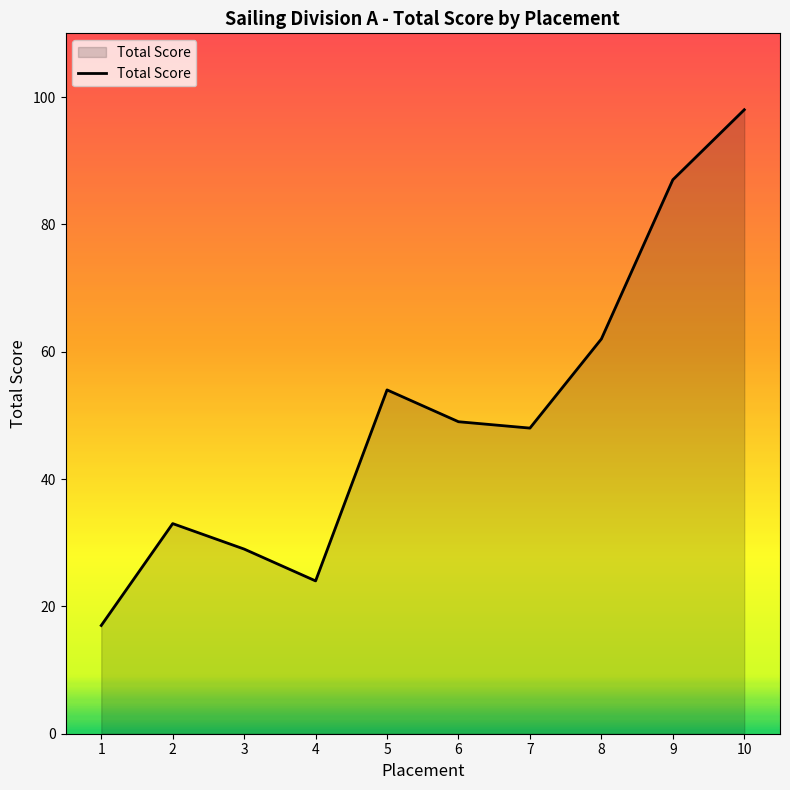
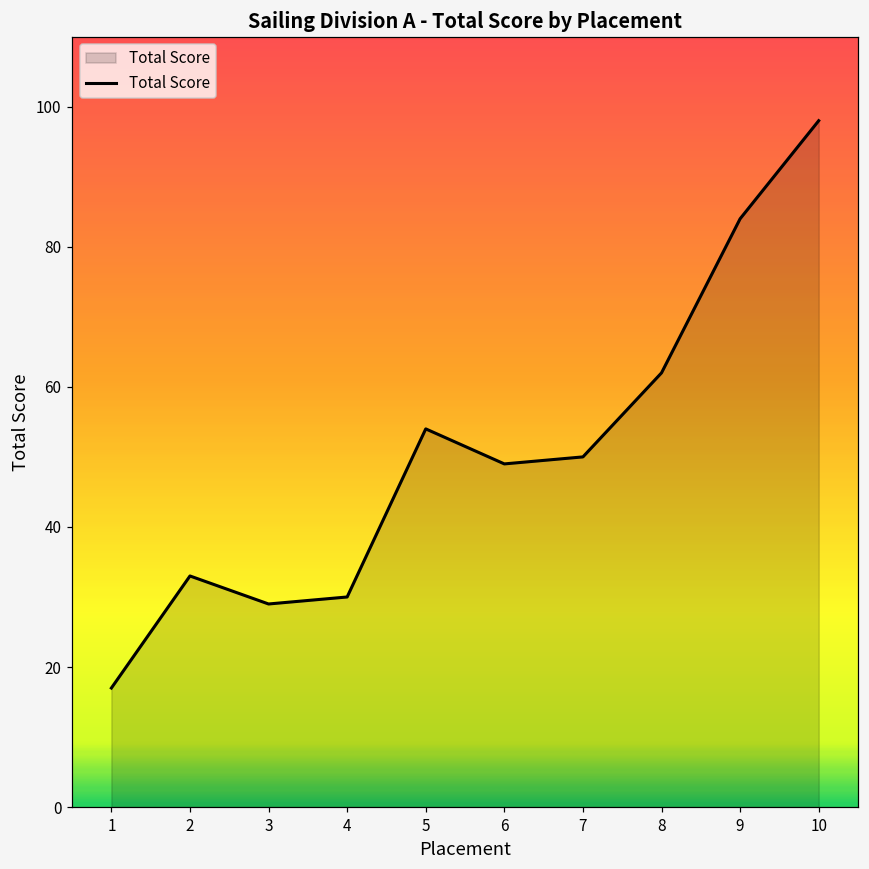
4: 24 -> 30
7: 48 -> 50
9: 87 -> 84
